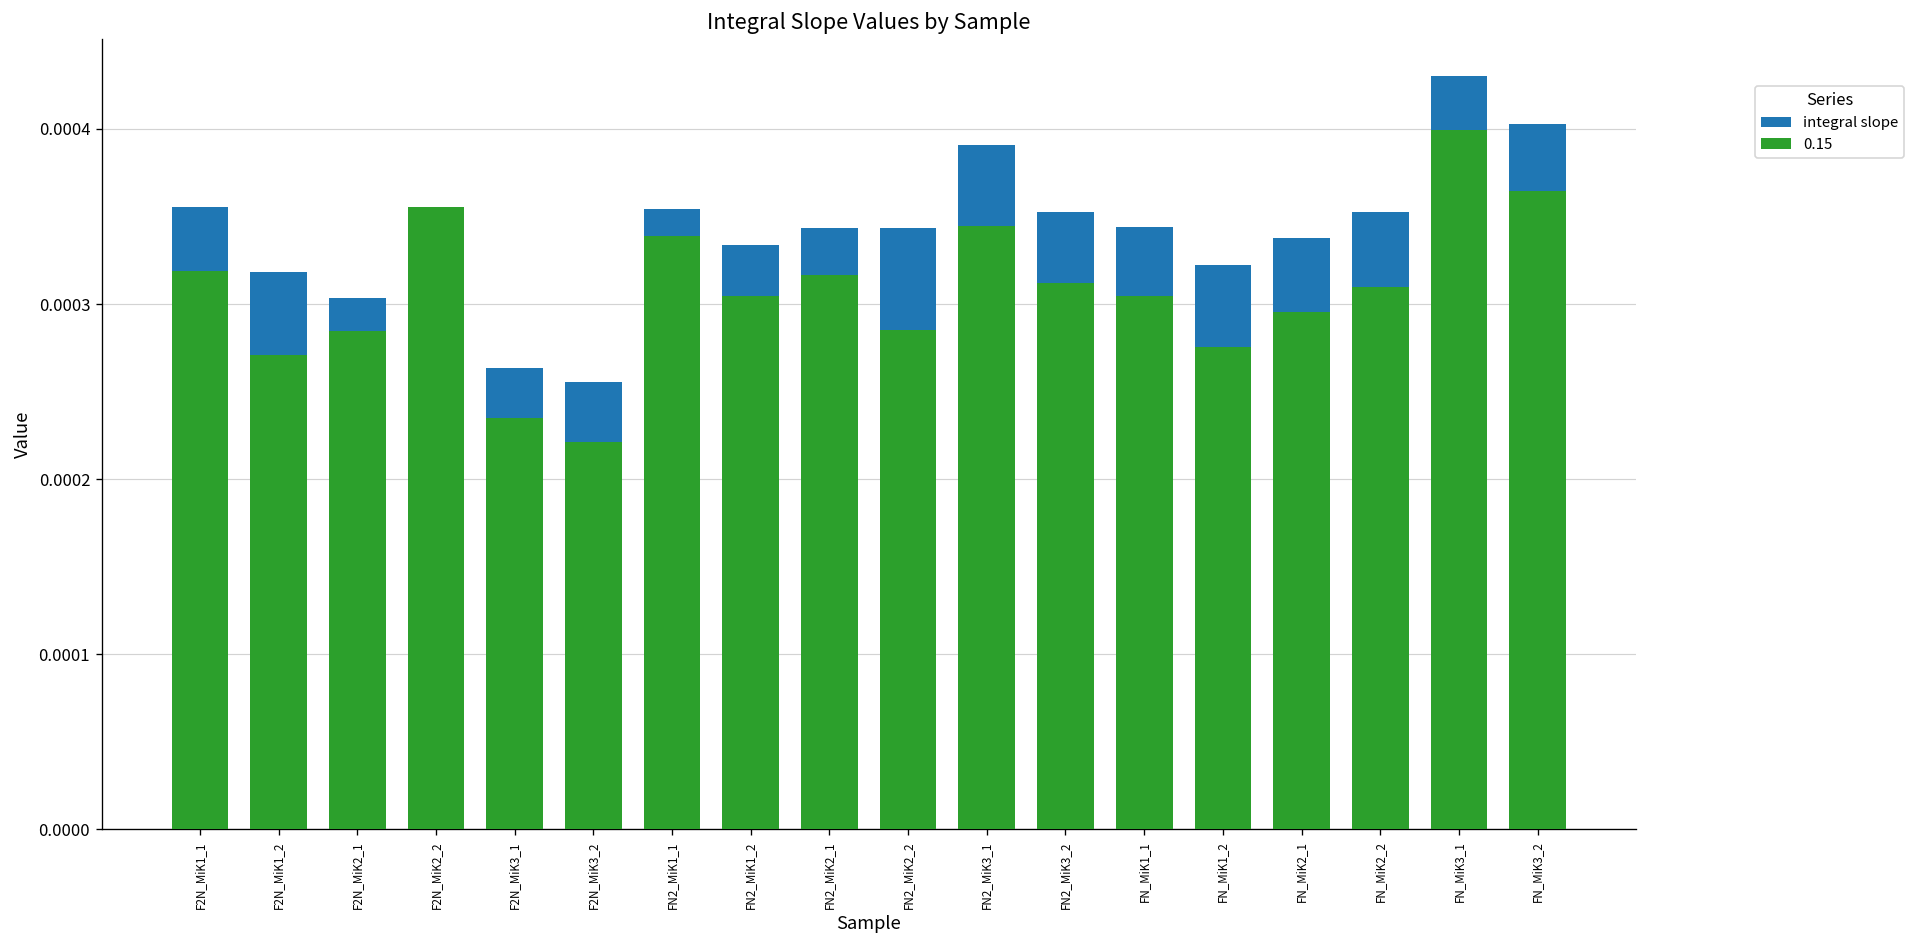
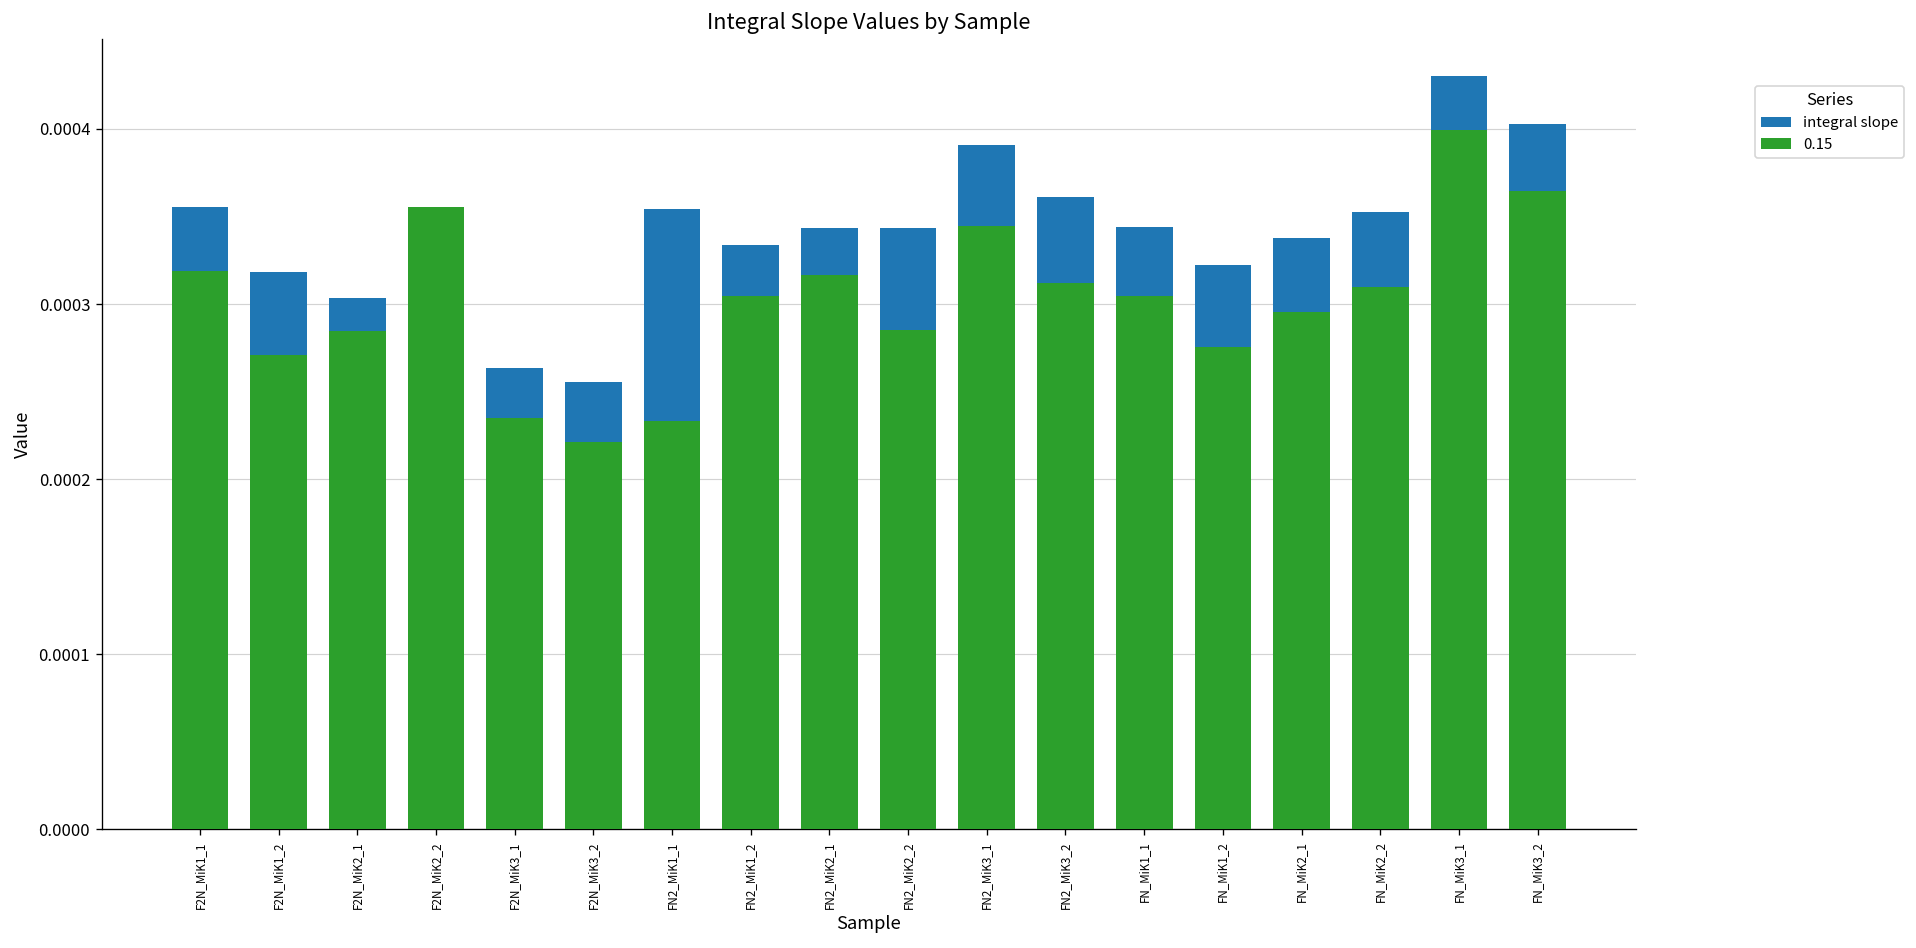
0.15, FN2_MiK1_1: 0.000339 -> 0.000233
integral slope, FN2_MiK3_2: 0.000353 -> 0.000361
